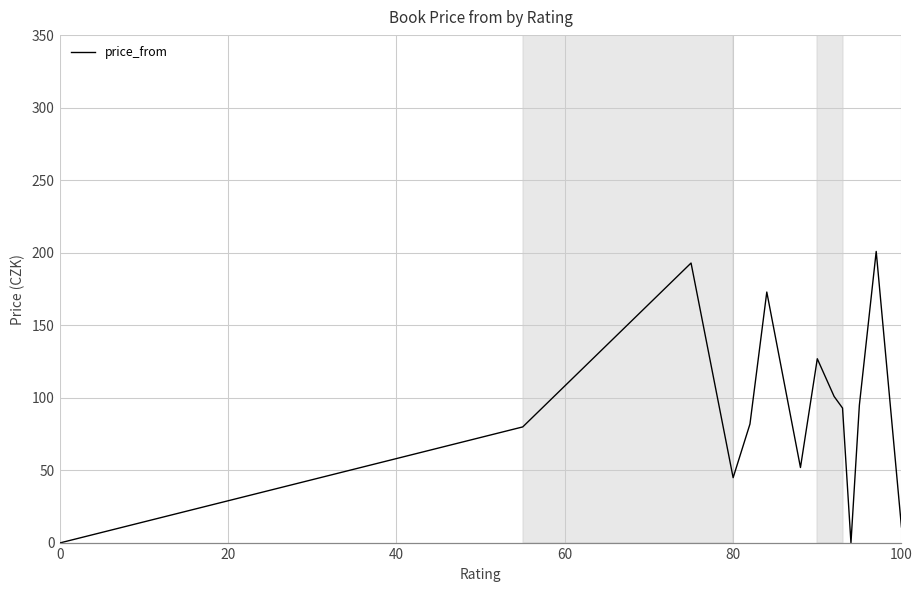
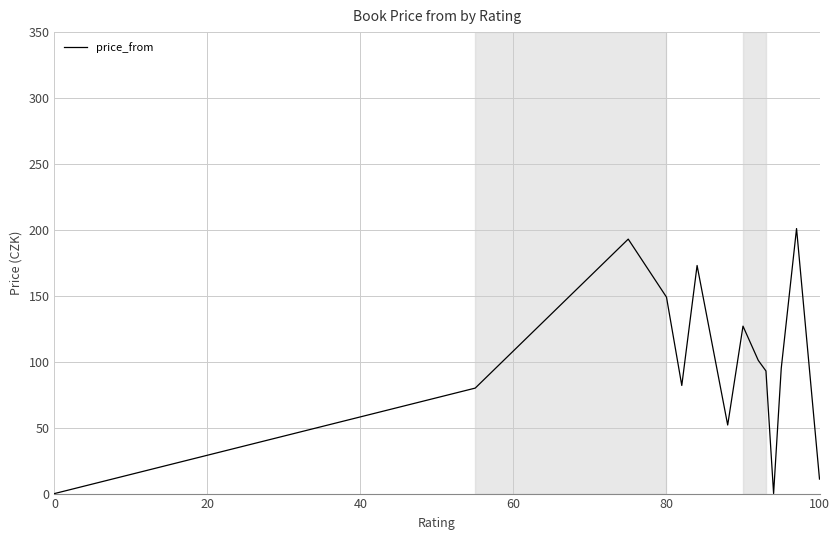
80: 45 -> 149
